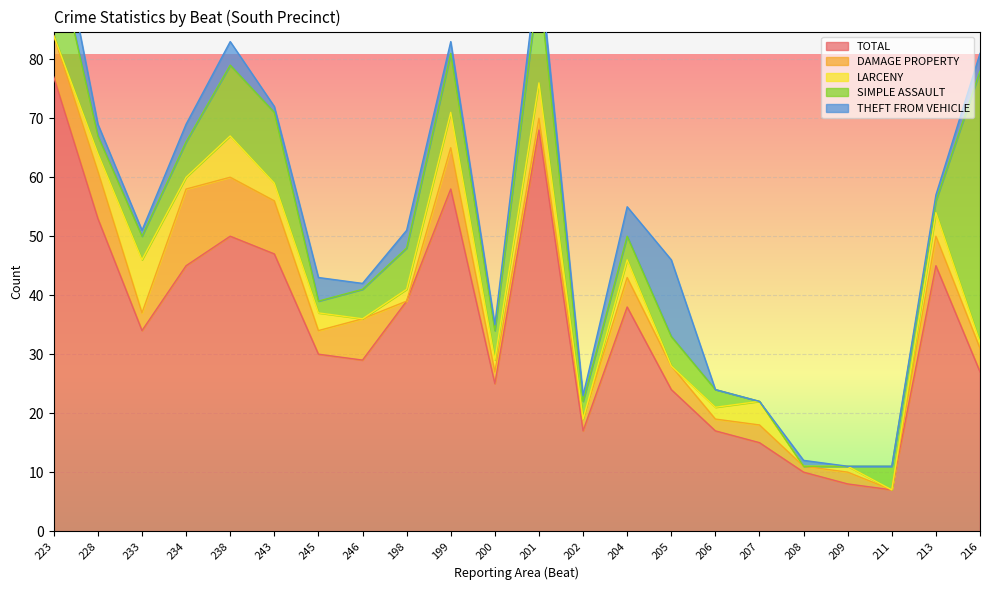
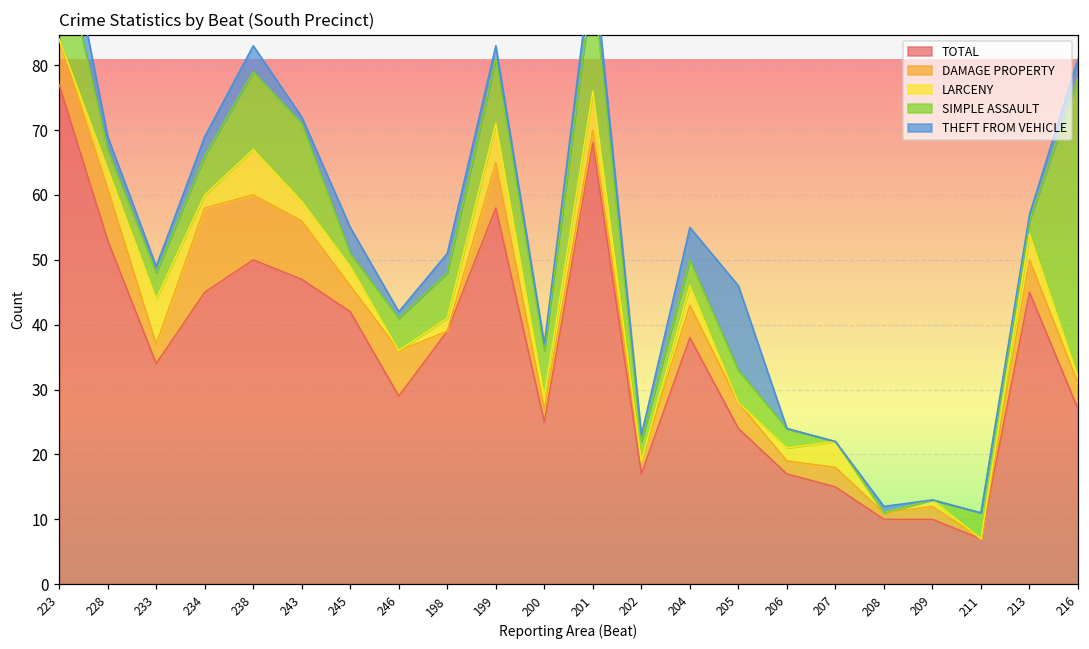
LARCENY, 233: 9 -> 7
TOTAL, 245: 30 -> 42
SIMPLE ASSAULT, 200: 5 -> 7
TOTAL, 209: 8 -> 10
